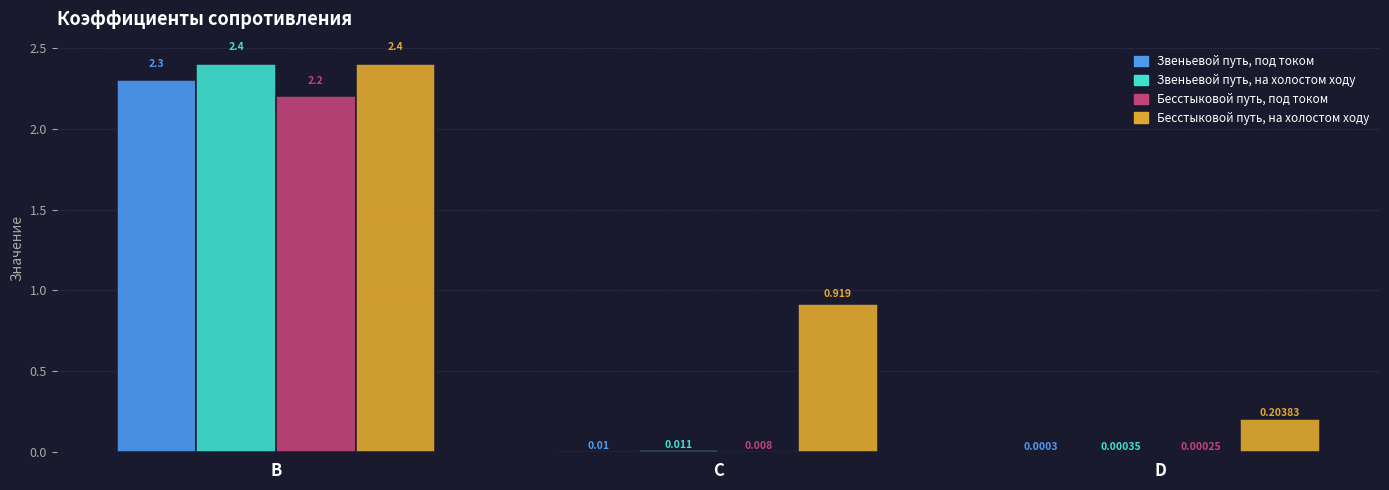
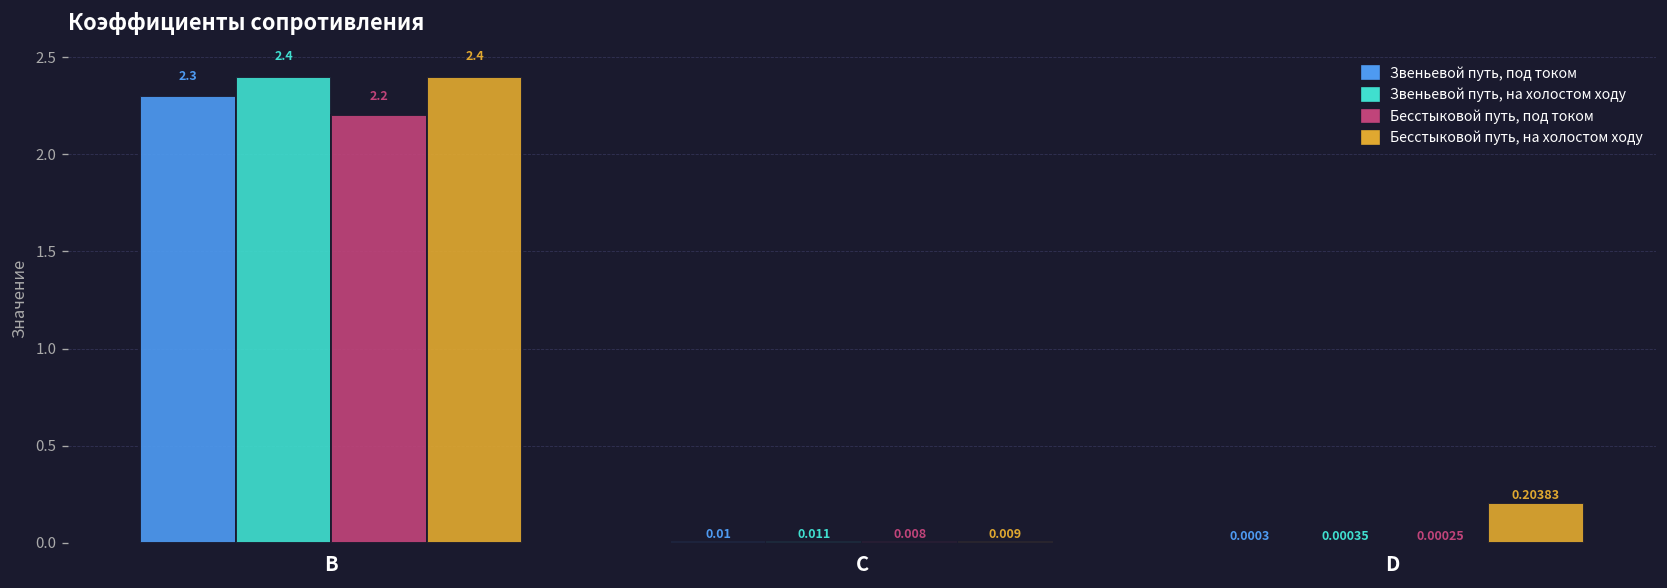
Бесстыковой путь, на холостом ходу, C: 0.919 -> 0.009
